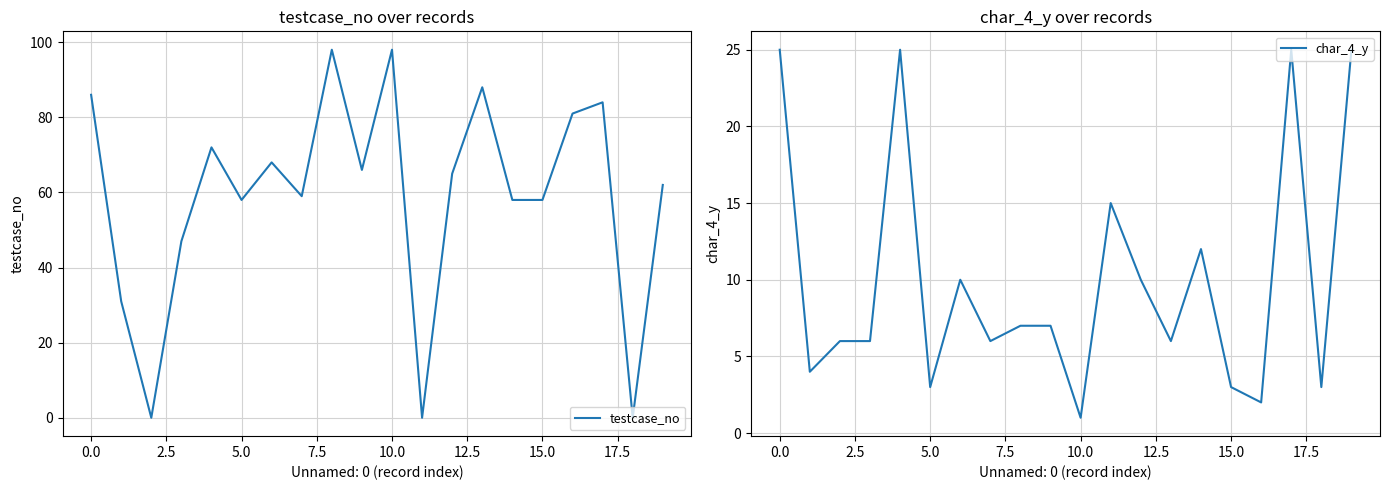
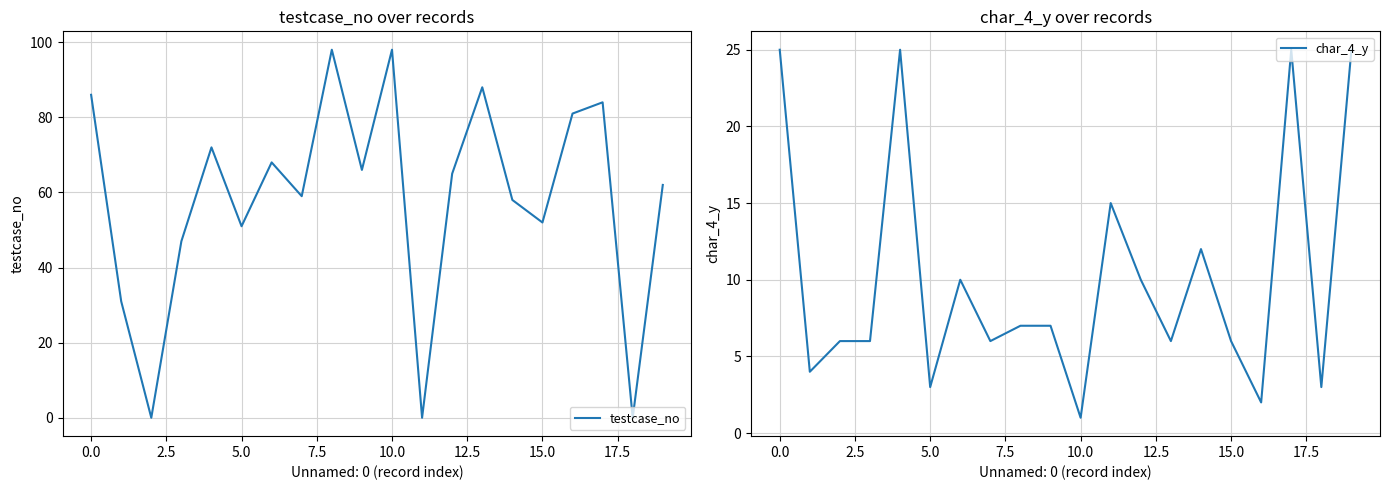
testcase_no over records, 5.0: 58 -> 51
testcase_no over records, 15.0: 58 -> 52
char_4_y over records, 15.0: 3 -> 6
